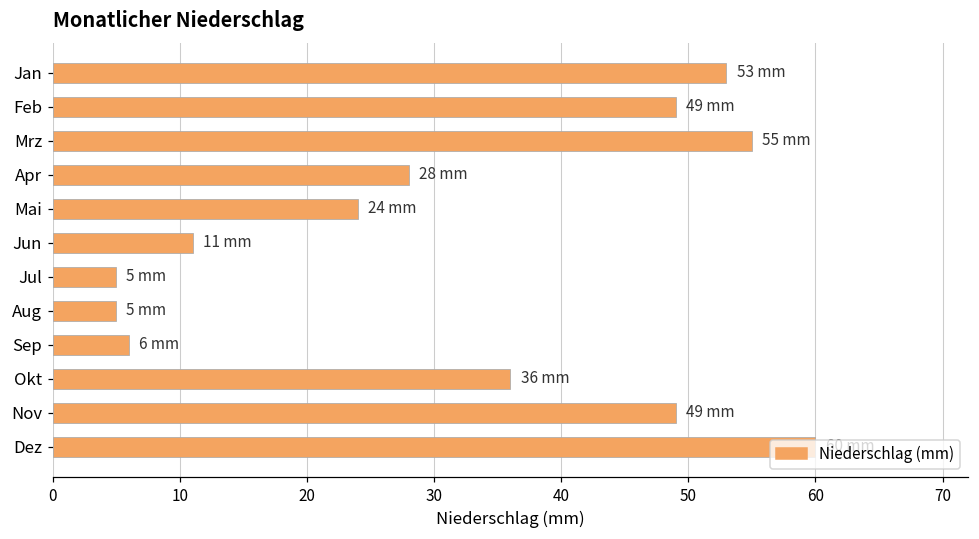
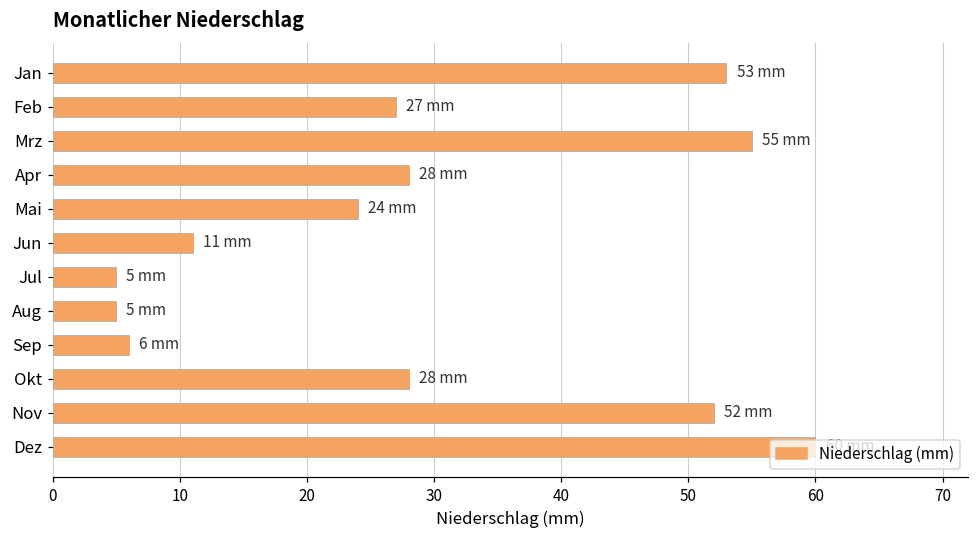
Feb: 49 -> 27
Okt: 36 -> 28
Nov: 49 -> 52
